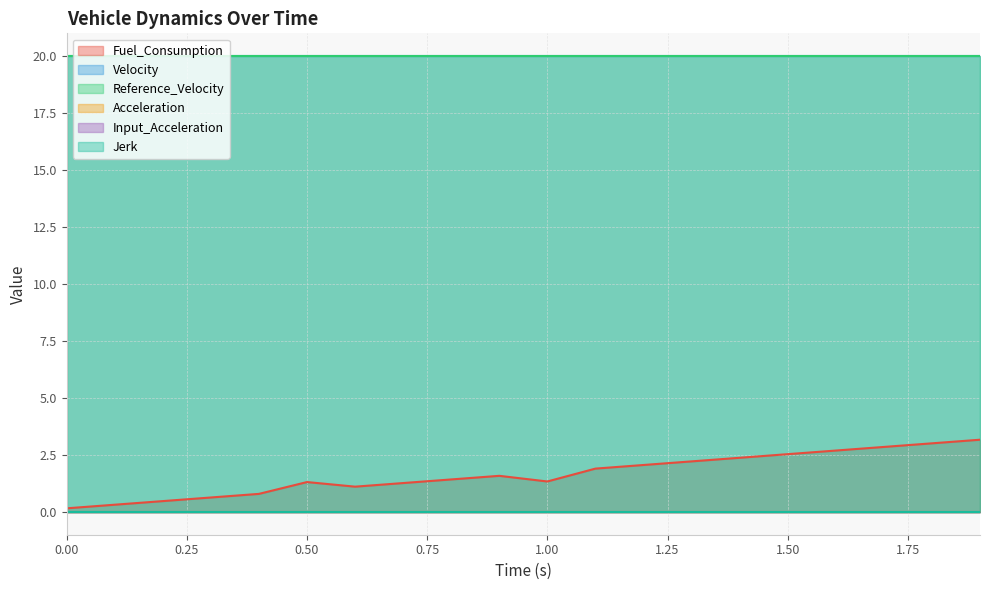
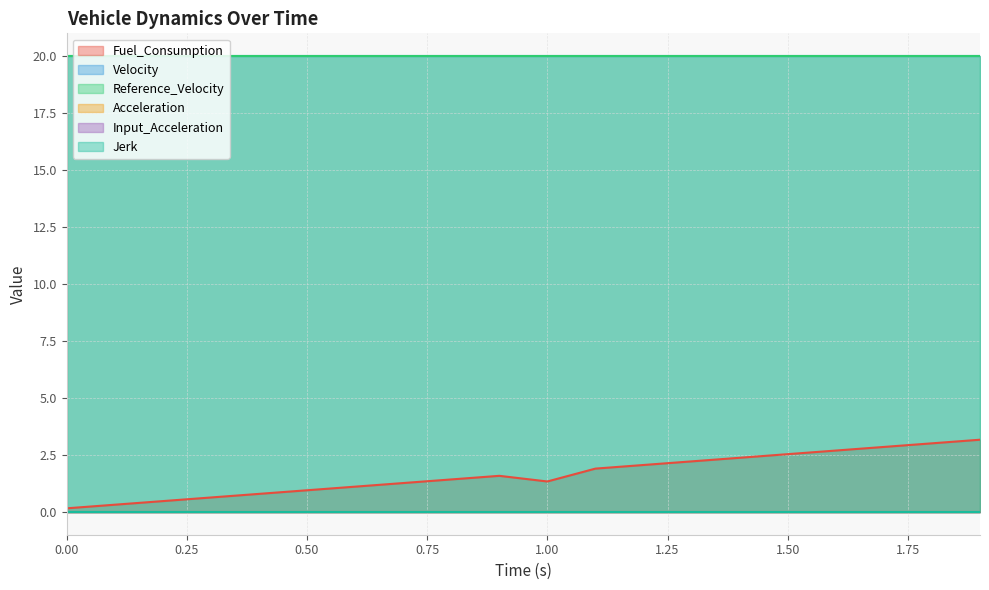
Fuel_Consumption, 0.50: 1.3 -> 1.0
